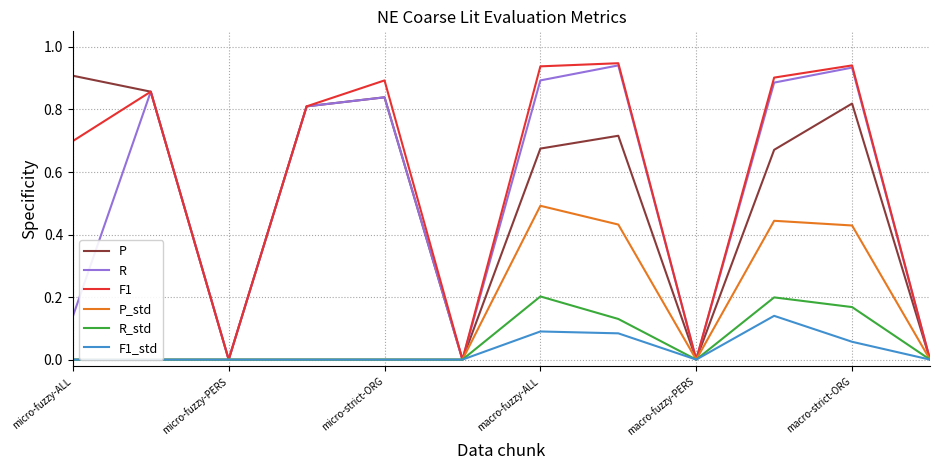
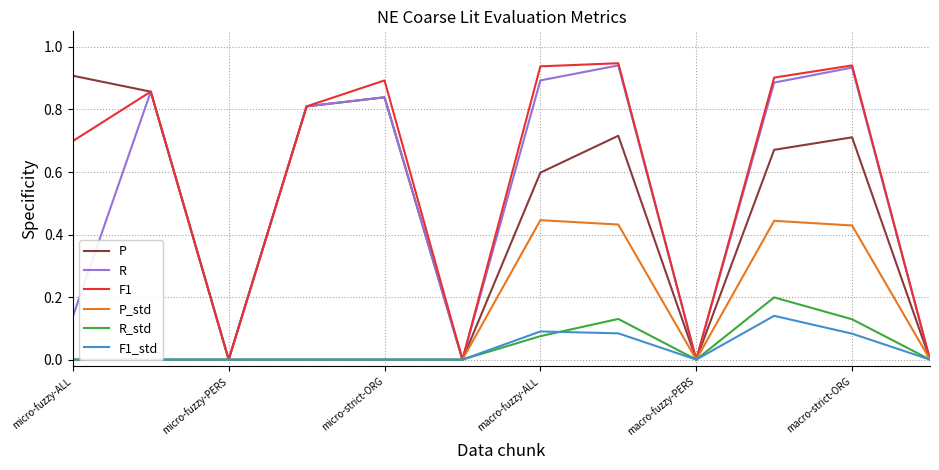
P, macro-fuzzy-ALL: 0.68 -> 0.60
P_std, macro-fuzzy-ALL: 0.49 -> 0.45
R_std, macro-fuzzy-ALL: 0.20 -> 0.08
P, macro-strict-ORG: 0.82 -> 0.71
R_std, macro-strict-ORG: 0.17 -> 0.13
F1_std, macro-strict-ORG: 0.06 -> 0.08
